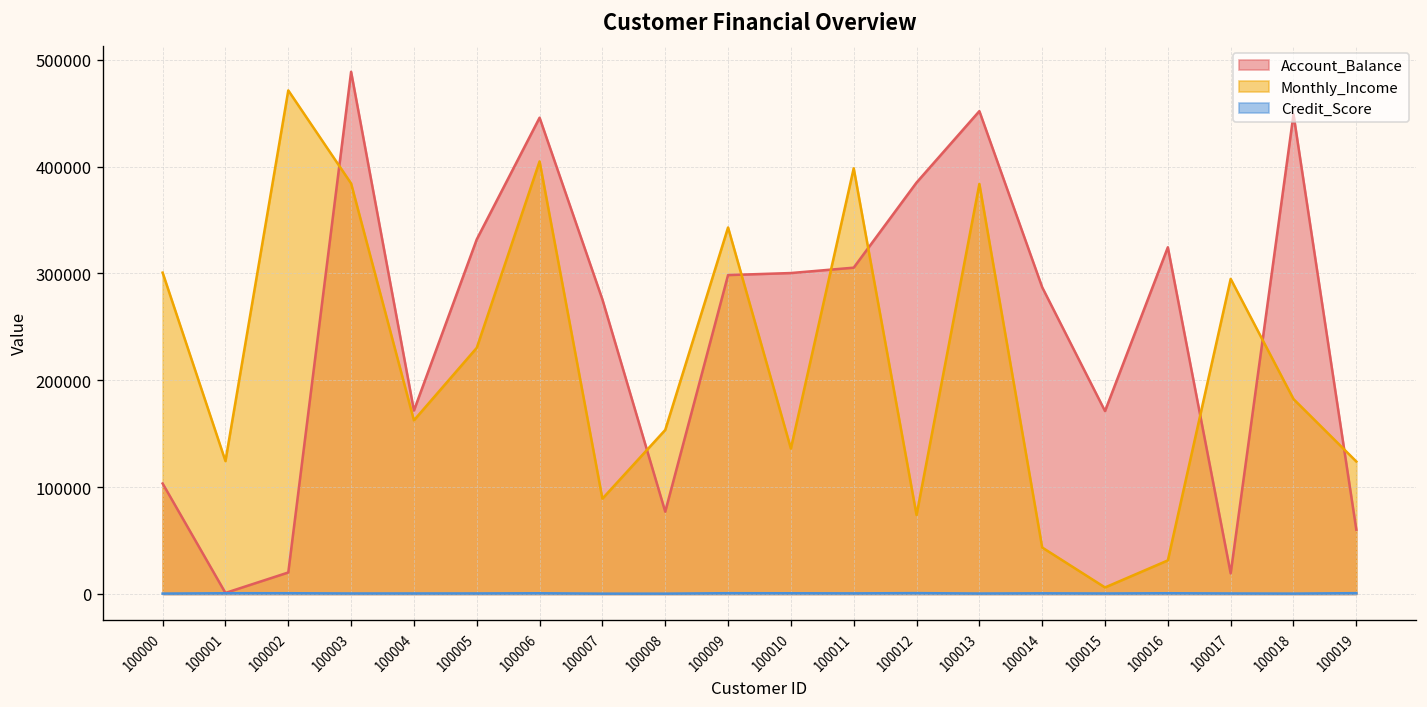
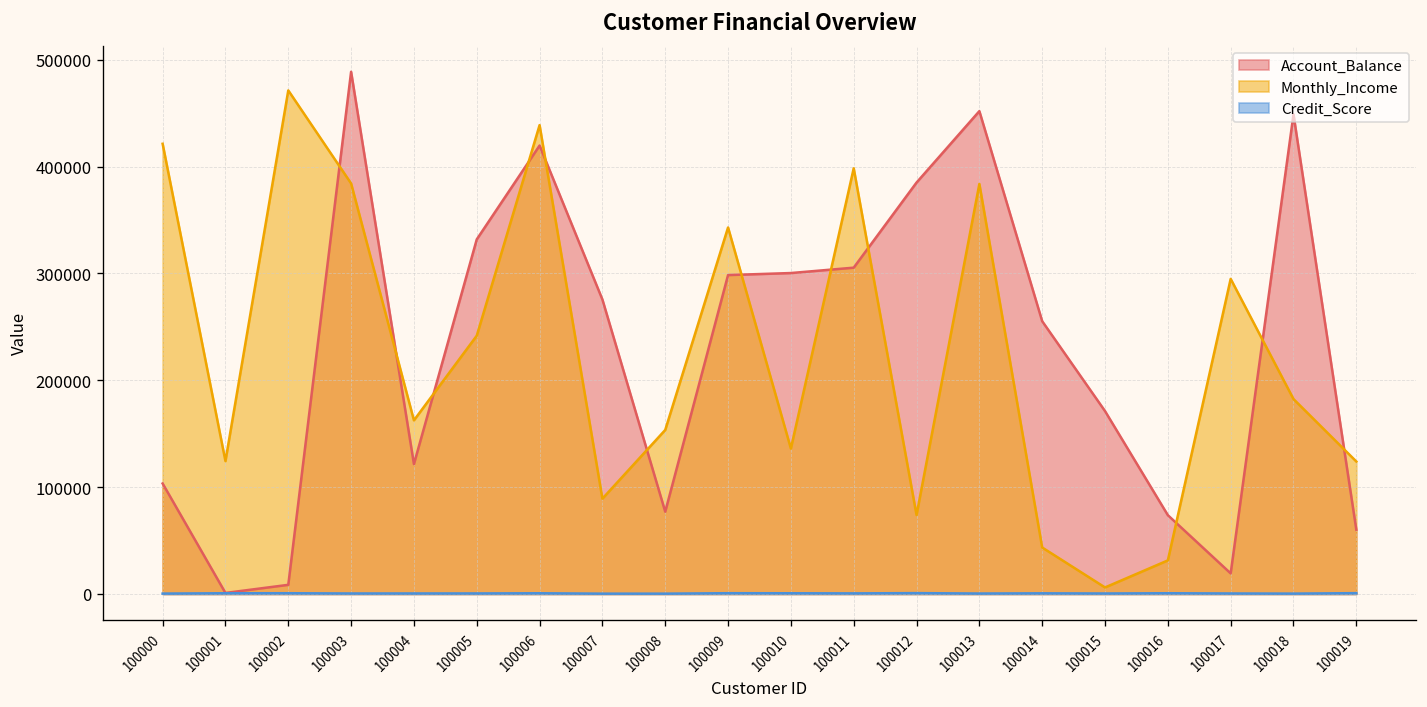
Monthly_Income, 100000: 300000 -> 420000
Account_Balance, 100002: 20000 -> 10000
Account_Balance, 100004: 170000 -> 120000
Monthly_Income, 100005: 230000 -> 240000
Account_Balance, 100006: 450000 -> 420000
Monthly_Income, 100006: 400000 -> 440000
Account_Balance, 100014: 290000 -> 260000
Account_Balance, 100016: 320000 -> 70000
